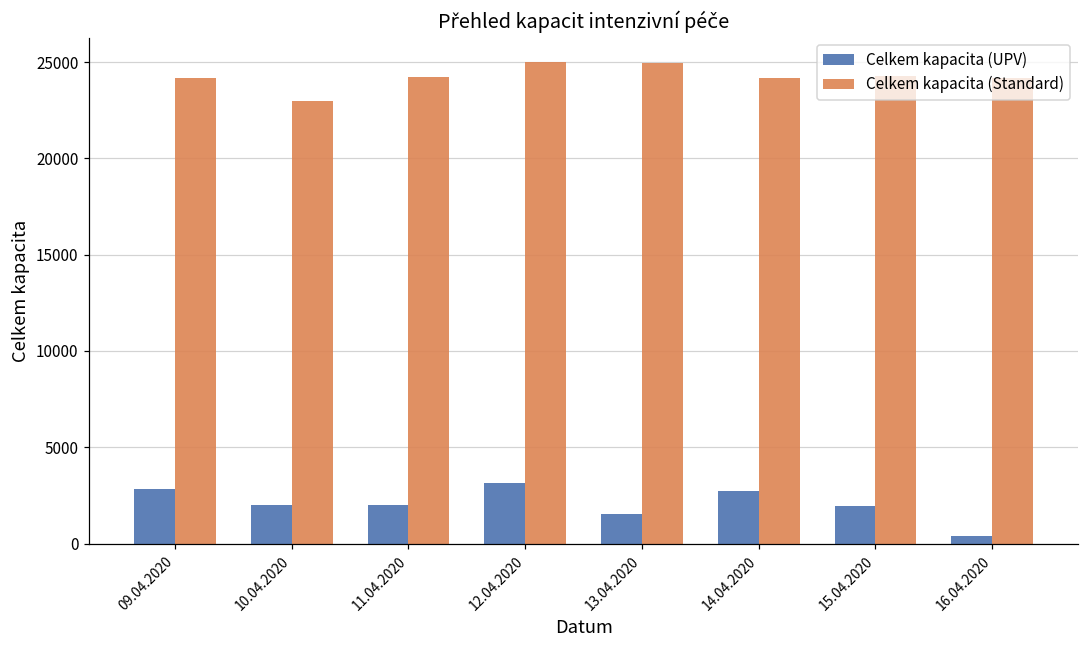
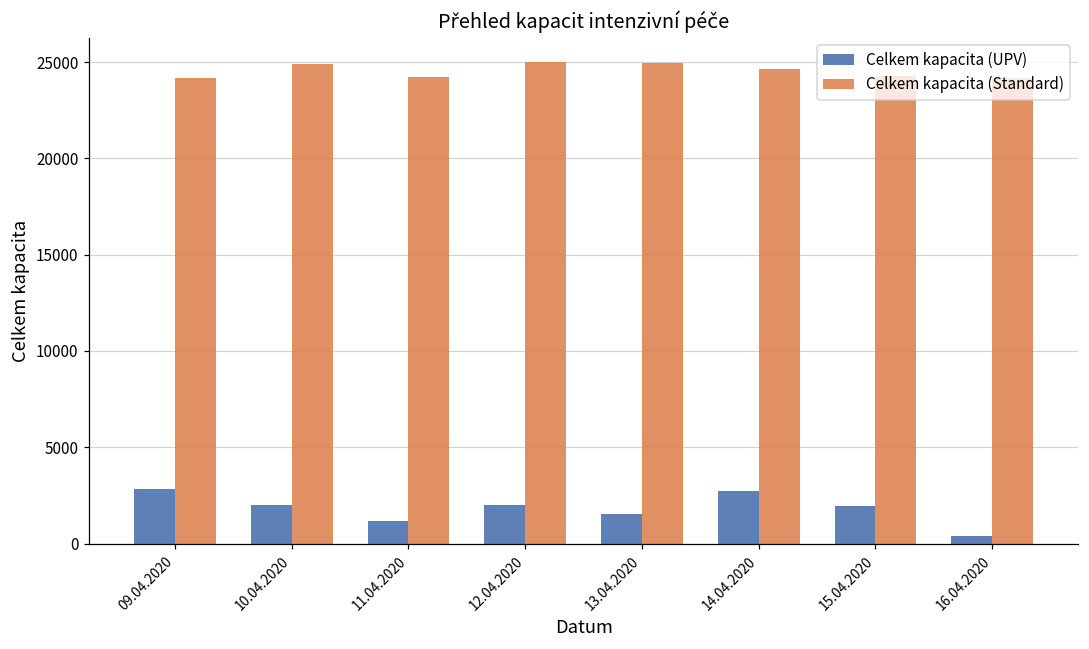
Celkem kapacita (Standard), 10.04.2020: 23000 -> 24900
Celkem kapacita (UPV), 11.04.2020: 2000 -> 1200
Celkem kapacita (UPV), 12.04.2020: 3100 -> 2000
Celkem kapacita (Standard), 14.04.2020: 24200 -> 24600
